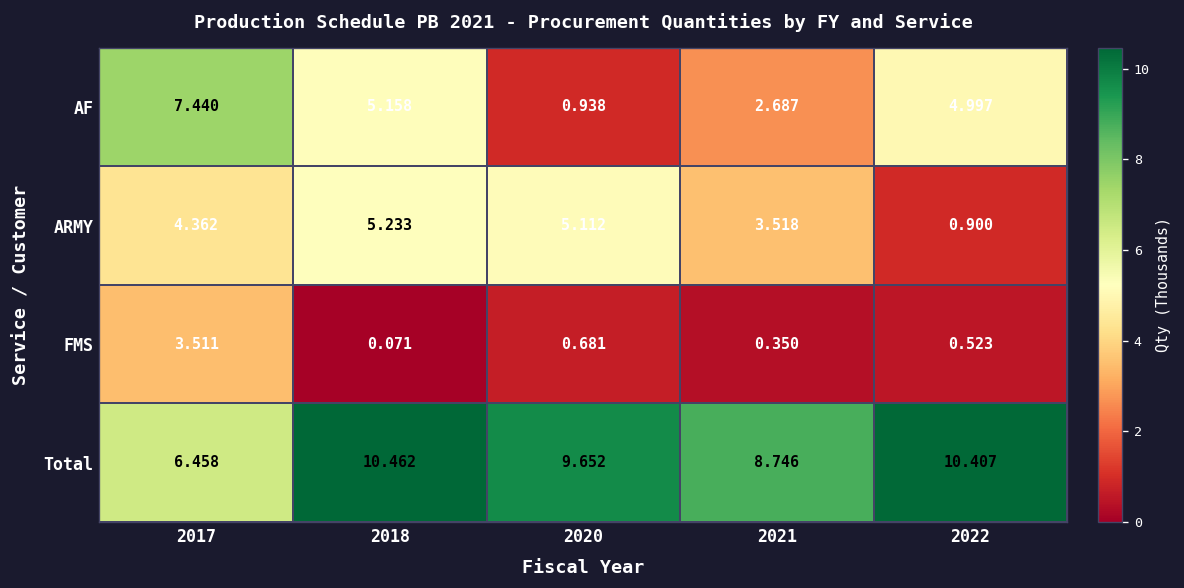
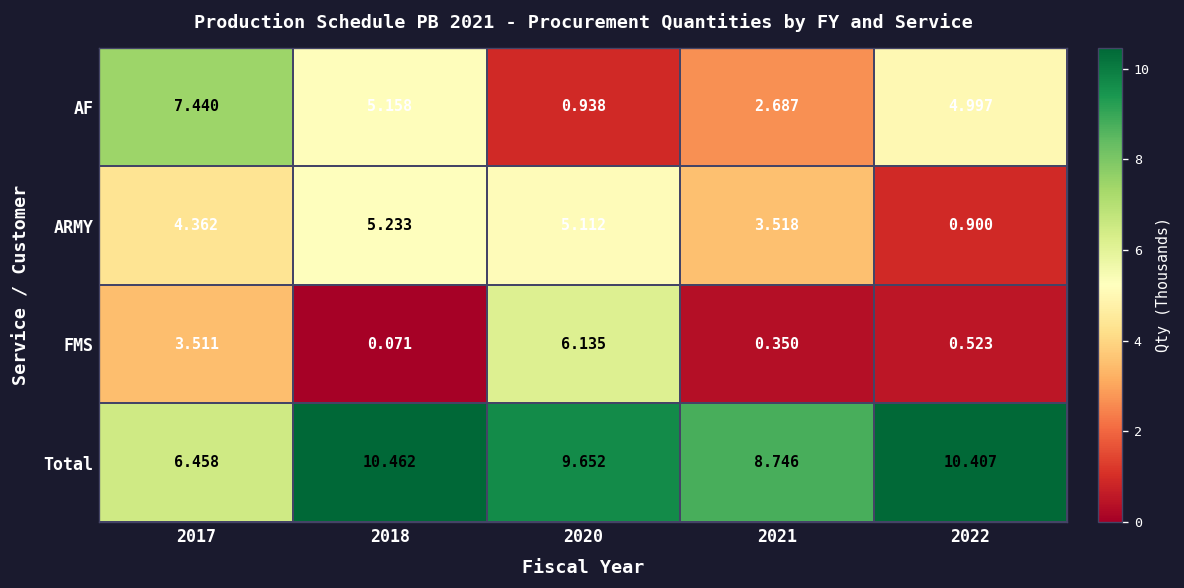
FMS, 2020: 0.681 -> 6.135
